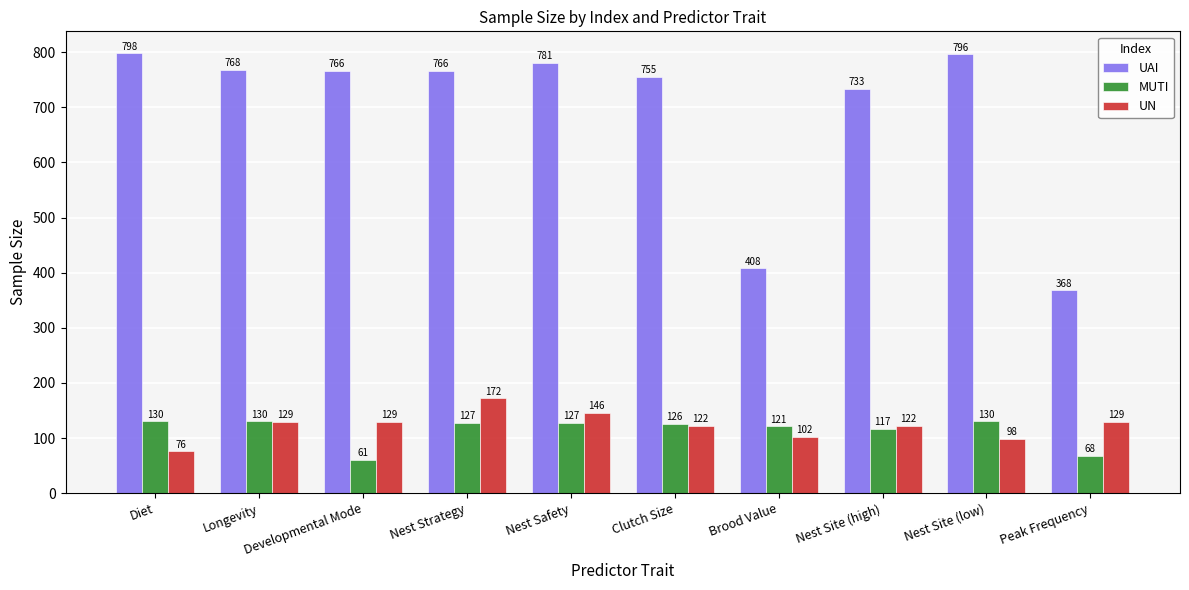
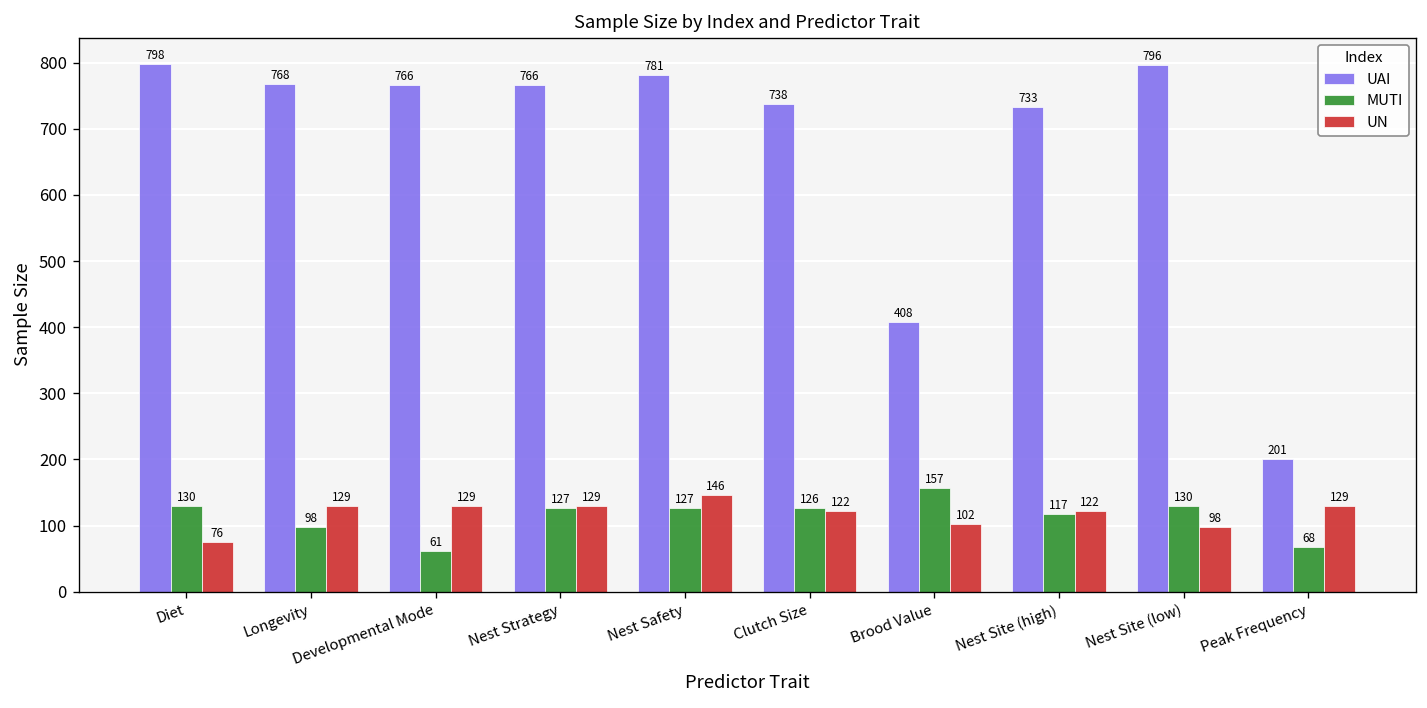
MUTI, Longevity: 130 -> 98
UN, Nest Strategy: 172 -> 129
UAI, Clutch Size: 755 -> 738
MUTI, Brood Value: 121 -> 157
UAI, Peak Frequency: 368 -> 201
